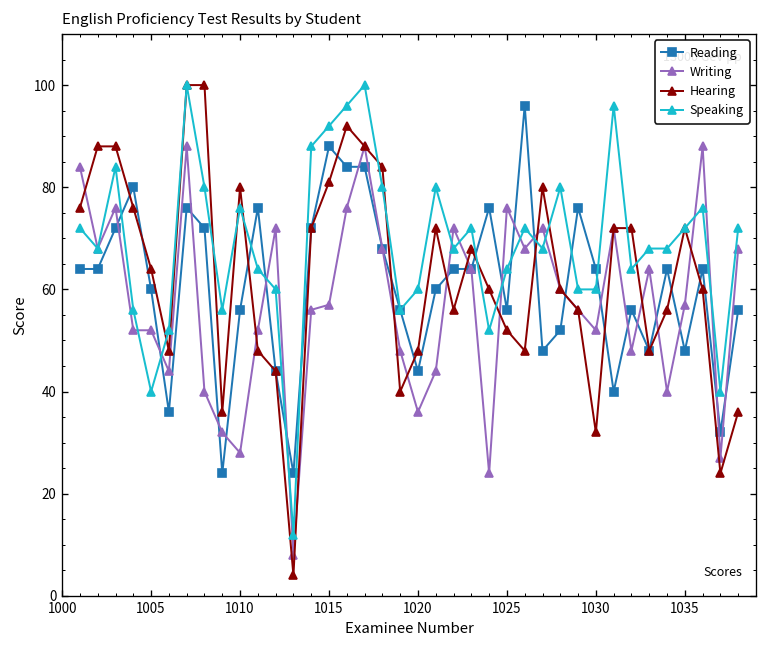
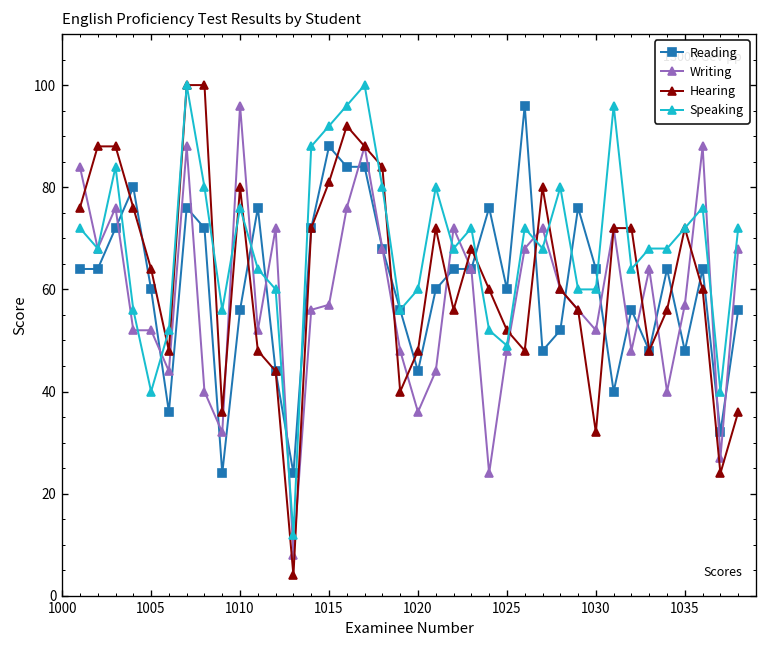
Writing, 1010: 28 -> 96
Reading, 1025: 56 -> 60
Writing, 1025: 76 -> 48
Speaking, 1025: 64 -> 49
